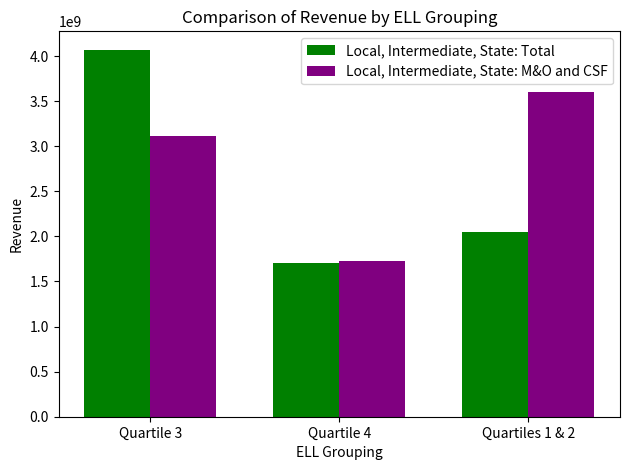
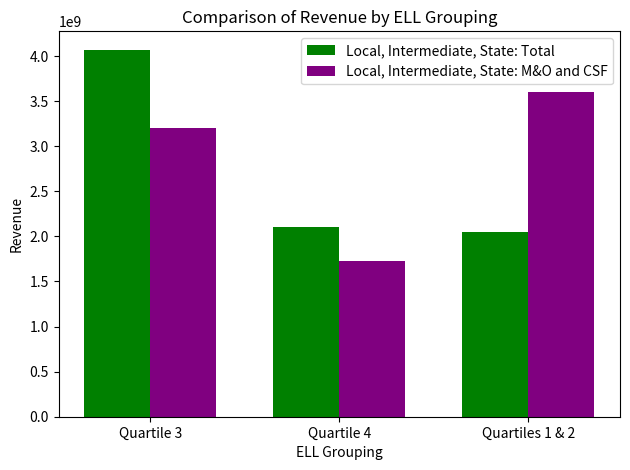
Local, Intermediate, State: M&O and CSF, Quartile 3: 3100000000 -> 3200000000
Local, Intermediate, State: Total, Quartile 4: 1700000000 -> 2100000000
